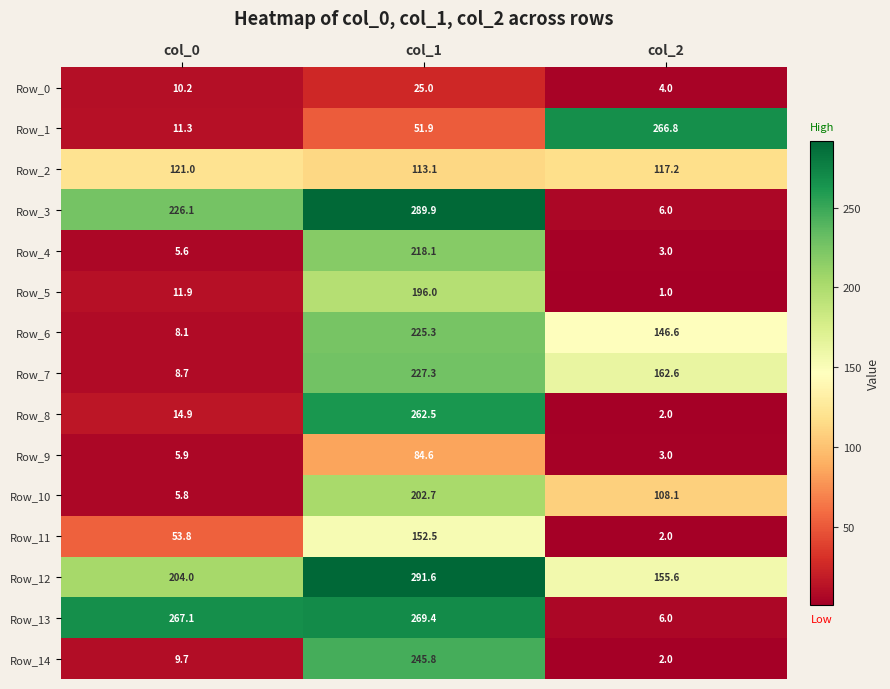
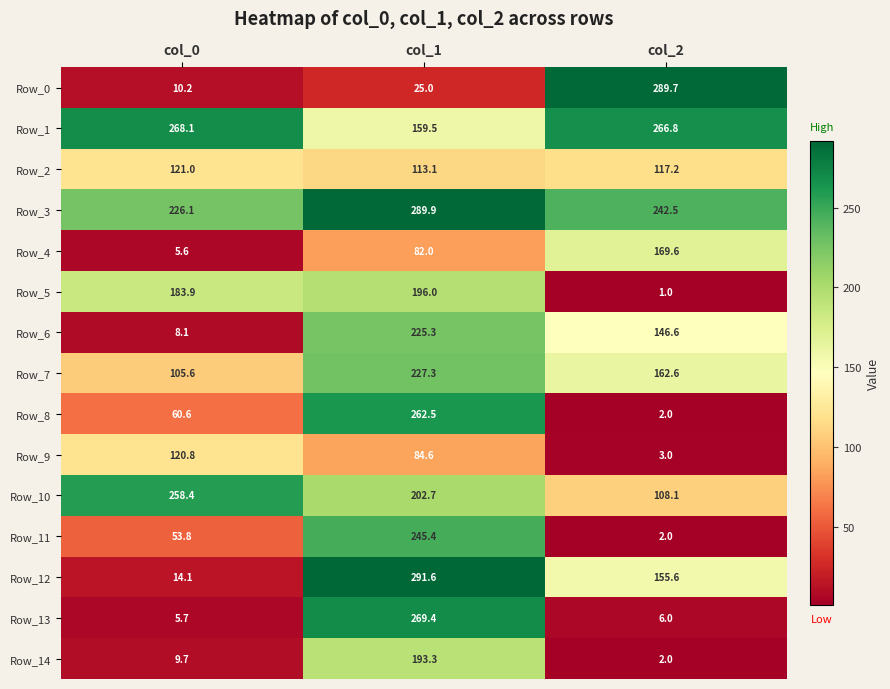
Row_0, col_2: 4.0 -> 289.7
Row_1, col_0: 11.3 -> 268.1
Row_1, col_1: 51.9 -> 159.5
Row_3, col_2: 6.0 -> 242.5
Row_4, col_1: 218.1 -> 82.0
Row_4, col_2: 3.0 -> 169.6
Row_5, col_0: 11.9 -> 183.9
Row_7, col_0: 8.7 -> 105.6
Row_8, col_0: 14.9 -> 60.6
Row_9, col_0: 5.9 -> 120.8
Row_10, col_0: 5.8 -> 258.4
Row_11, col_1: 152.5 -> 245.4
Row_12, col_0: 204.0 -> 14.1
Row_13, col_0: 267.1 -> 5.7
Row_14, col_1: 245.8 -> 193.3
